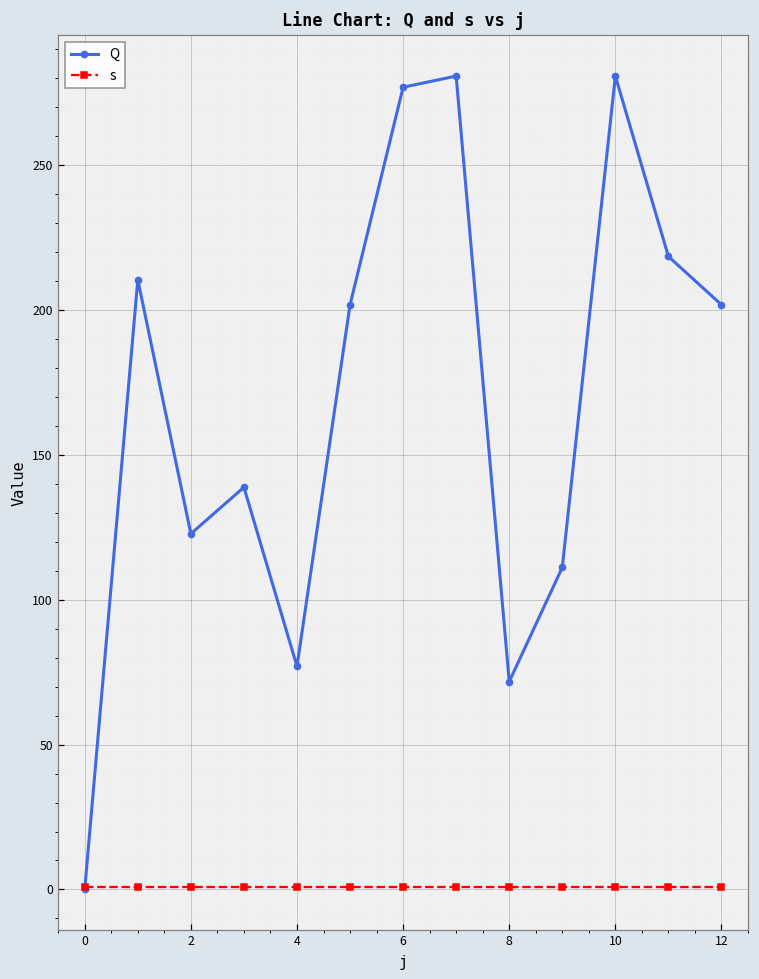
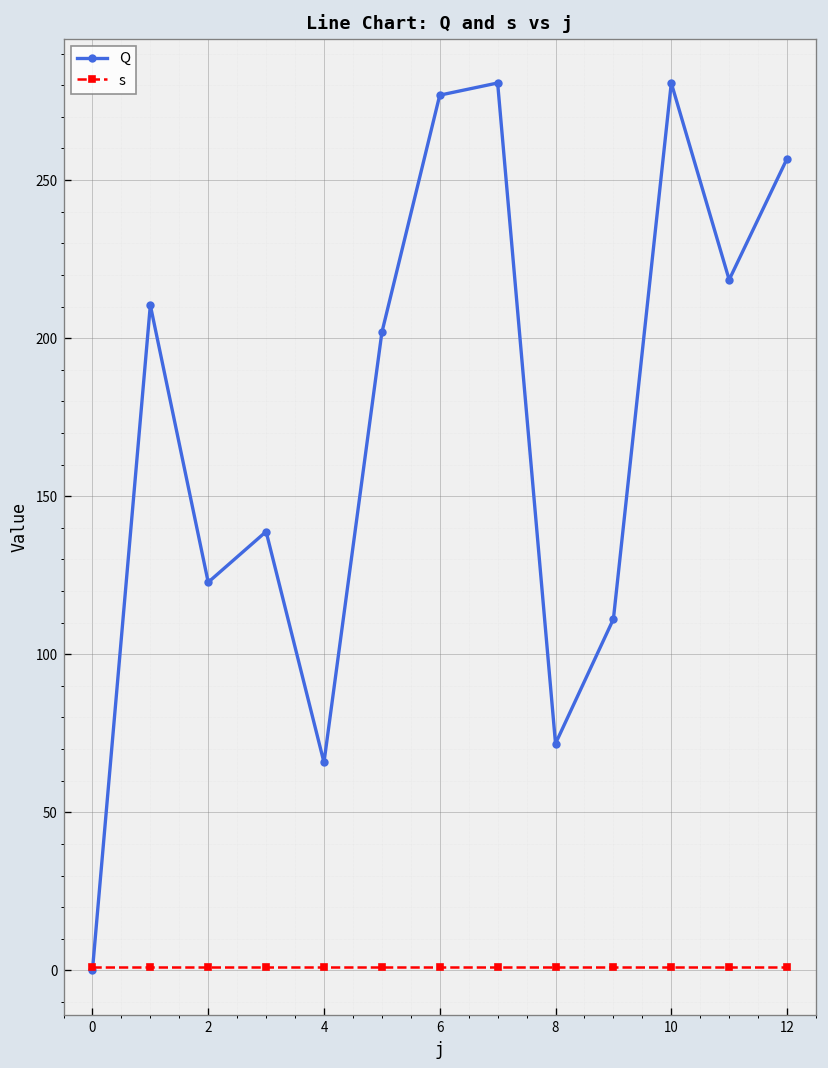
Q, 4: 77 -> 66
Q, 12: 202 -> 257
